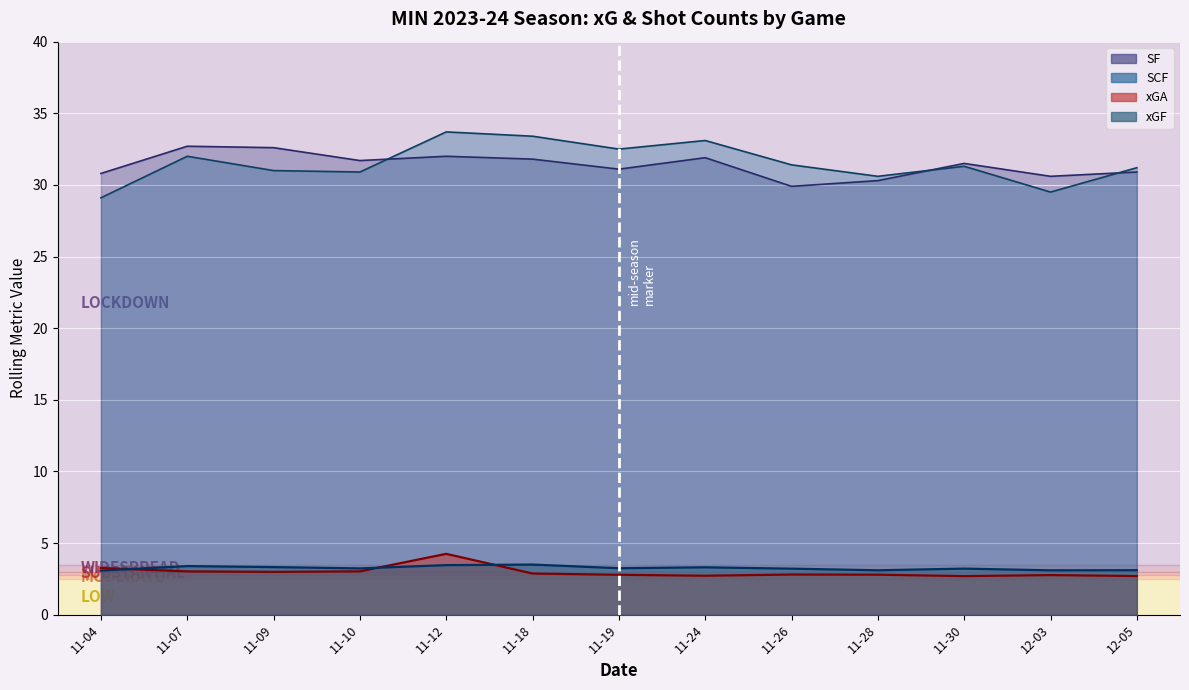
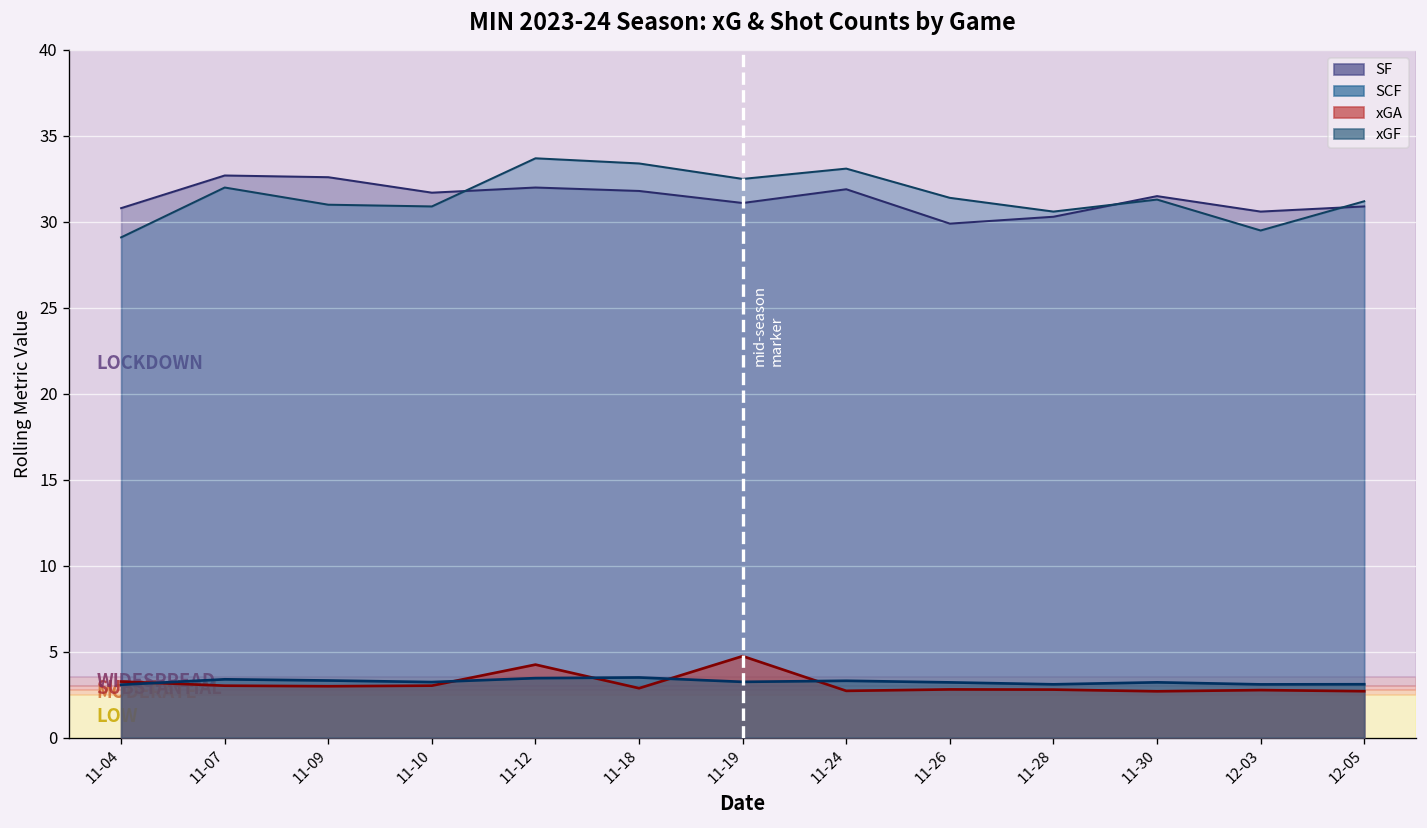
xGA, 11-19: 2.8 -> 4.7
